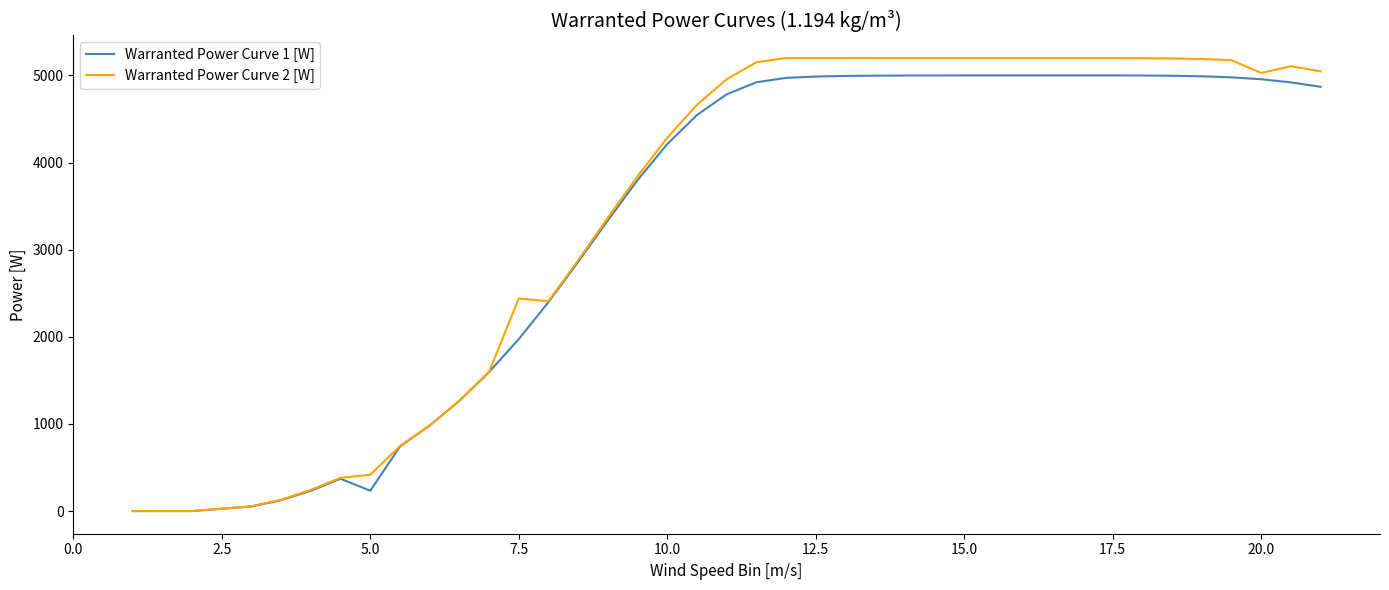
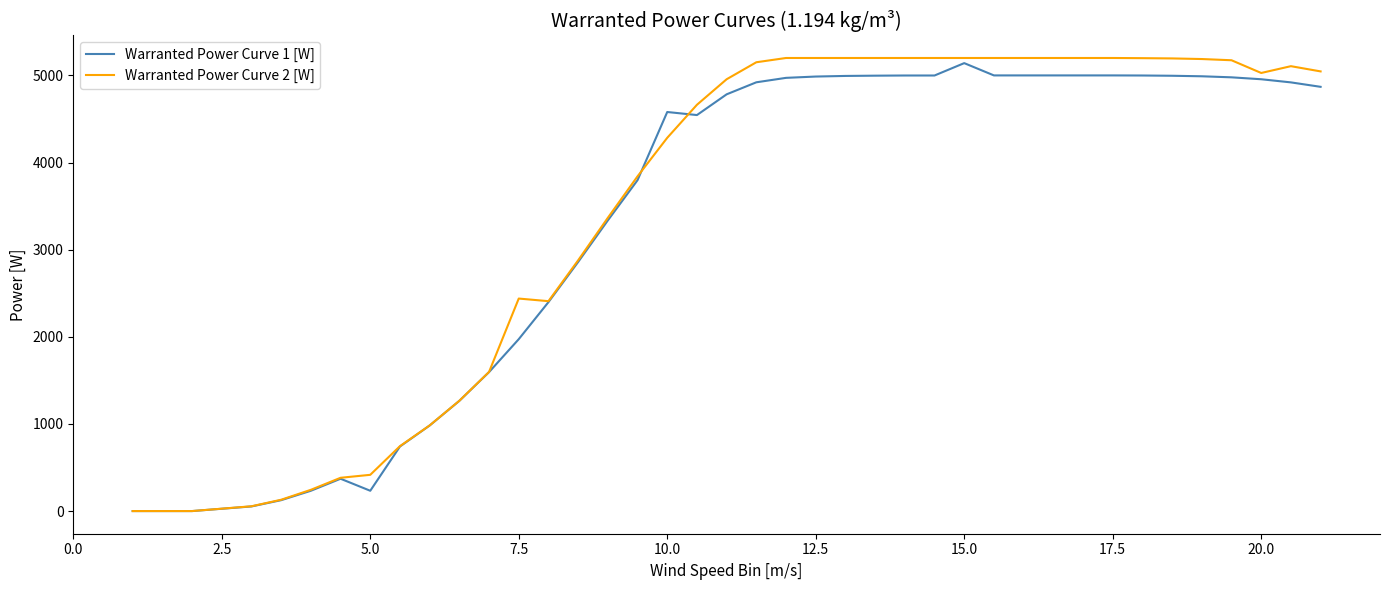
Warranted Power Curve 1 [W], 10.0: 4200 -> 4600
Warranted Power Curve 1 [W], 15.0: 5000 -> 5100
